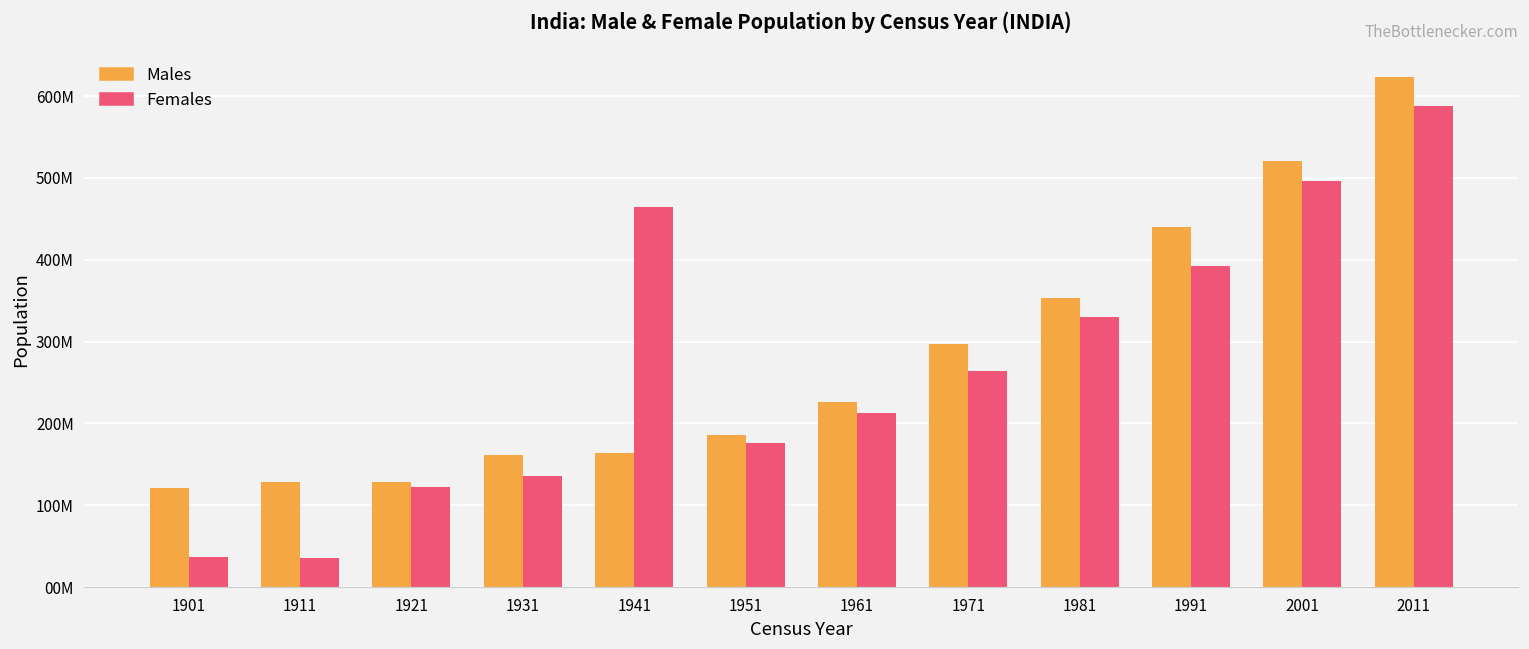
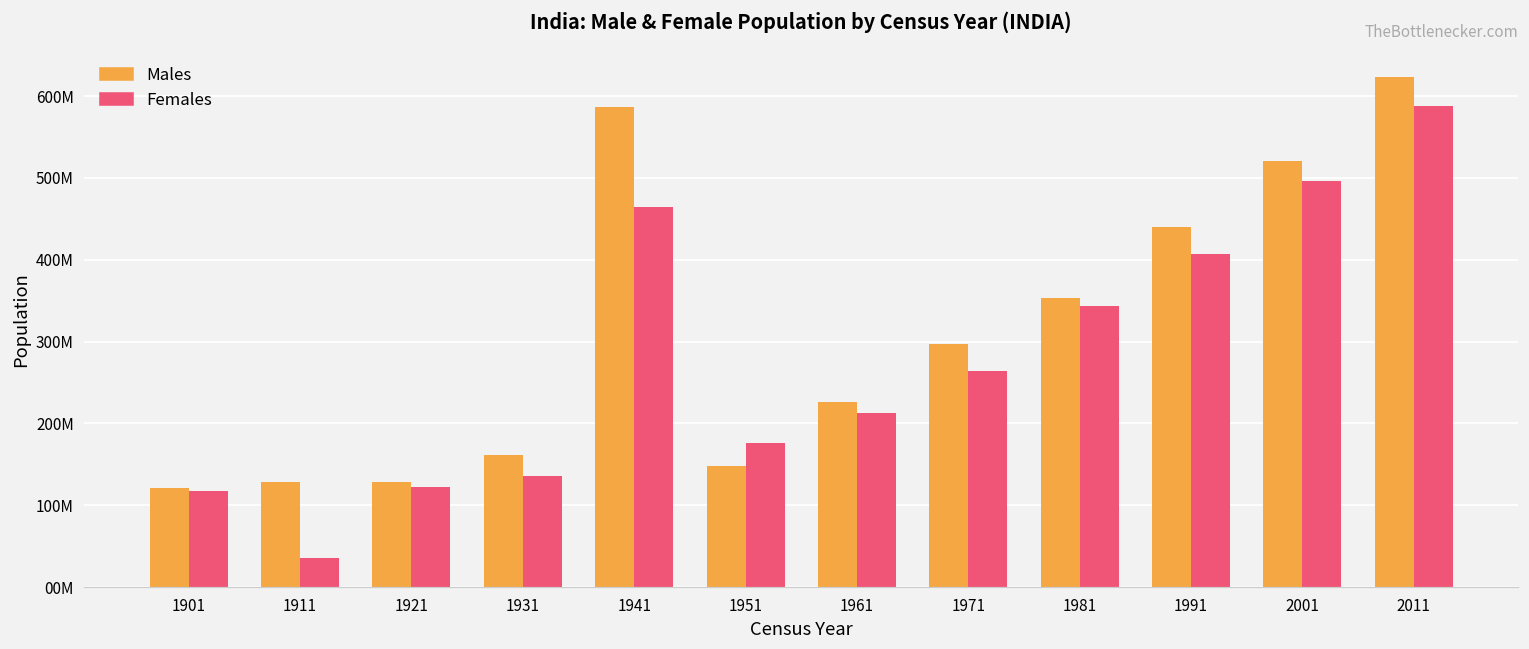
Females, 1901: 40000000 -> 120000000
Males, 1941: 160000000 -> 590000000
Males, 1951: 190000000 -> 150000000
Females, 1981: 330000000 -> 340000000
Females, 1991: 390000000 -> 410000000
